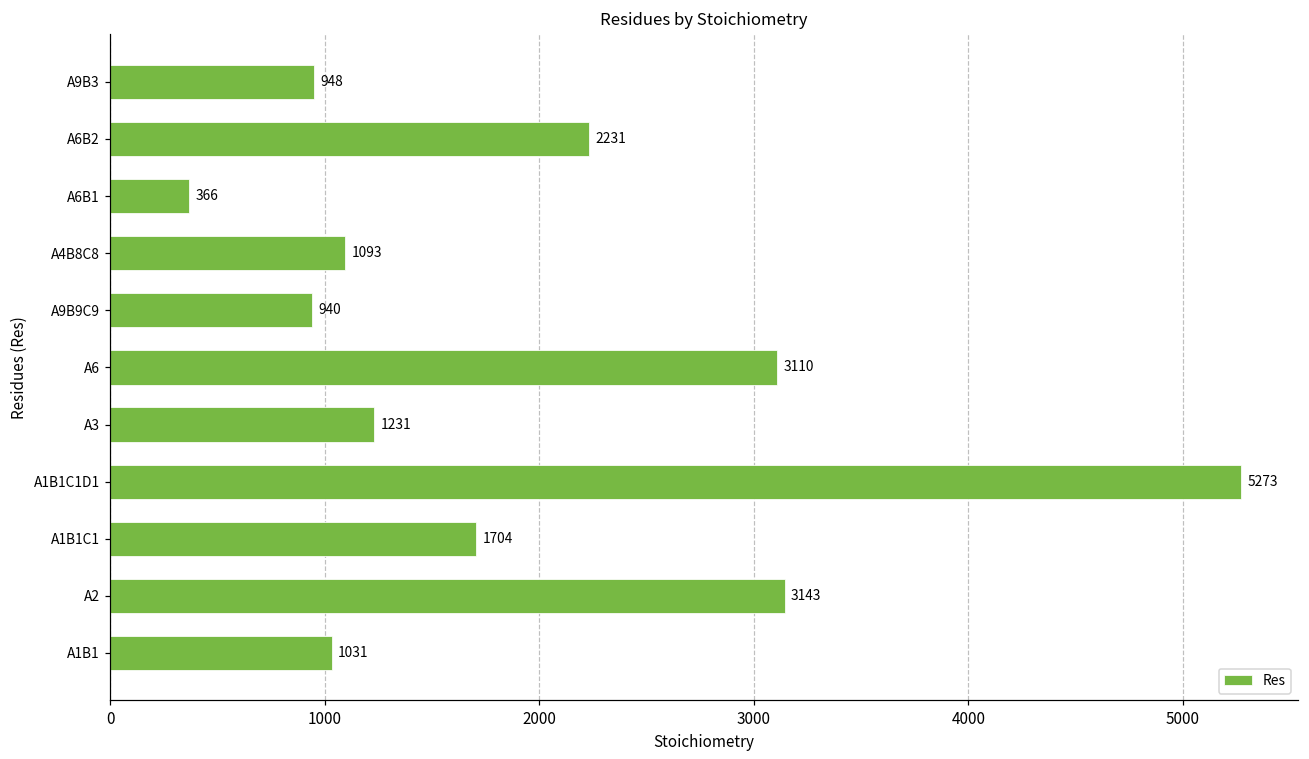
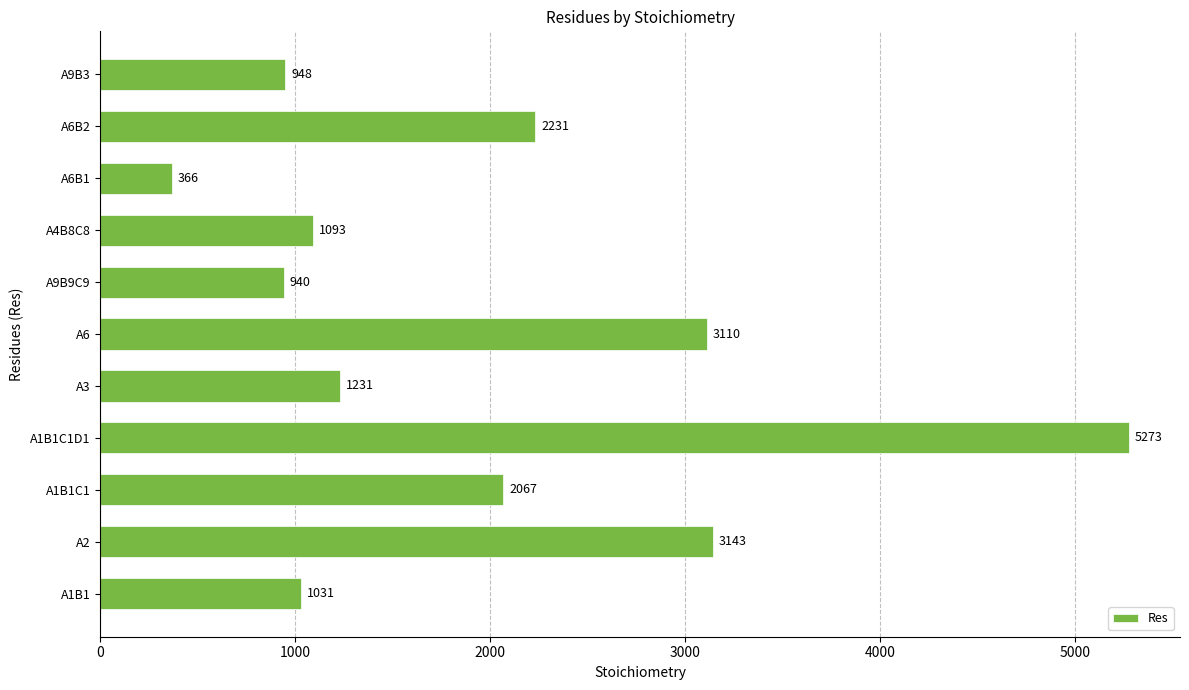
A1B1C1: 1704 -> 2067
